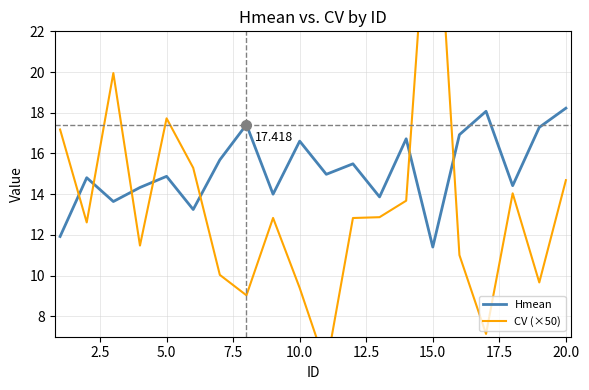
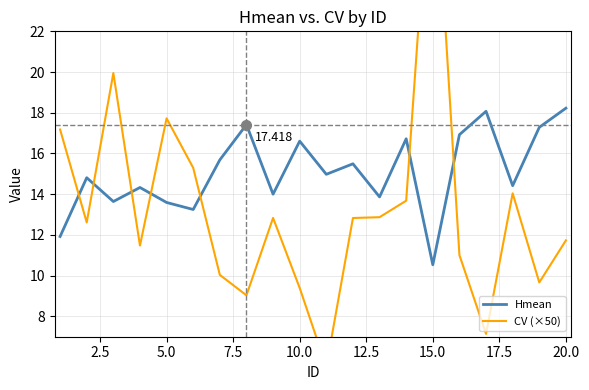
Hmean, 5.0: 14.9 -> 13.6
Hmean, 15.0: 11.4 -> 10.5
CV (×50), 20.0: 14.7 -> 11.7
